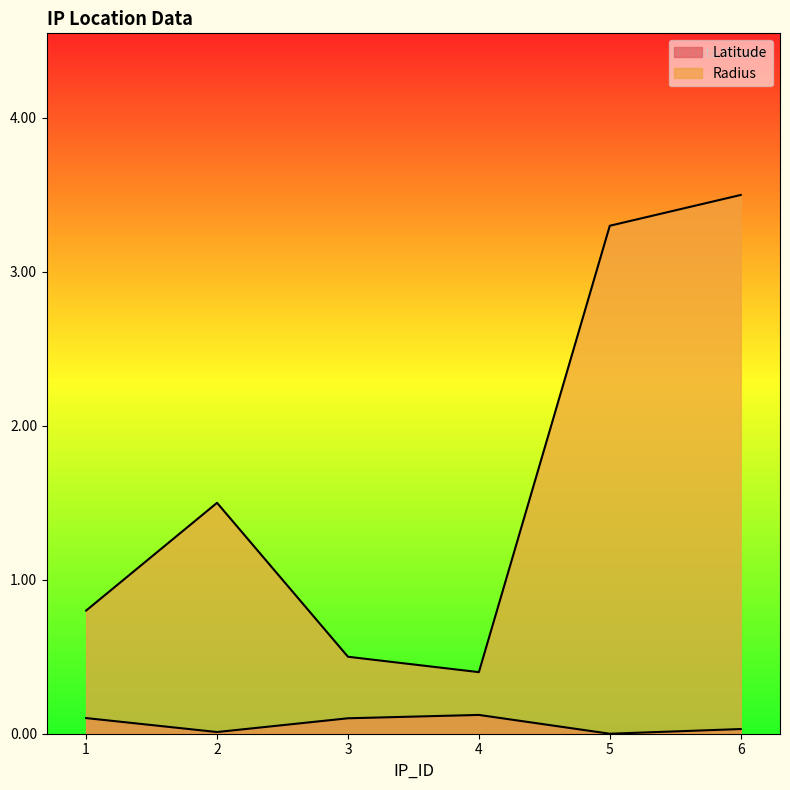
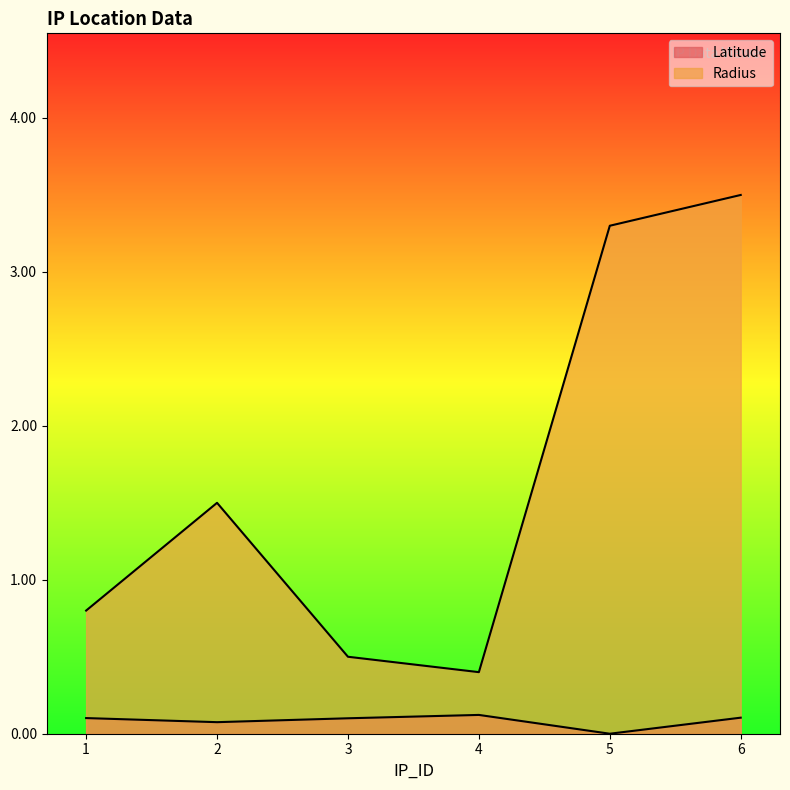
Latitude, 2: 0.01 -> 0.08
Latitude, 6: 0.03 -> 0.10
